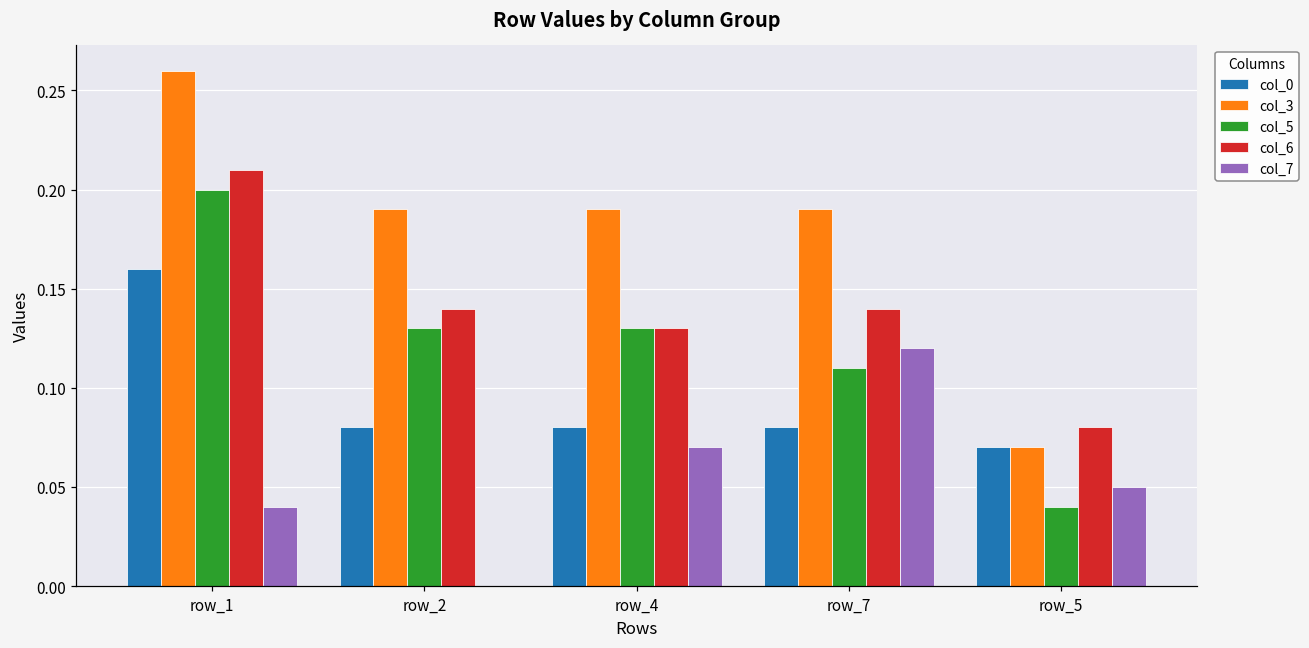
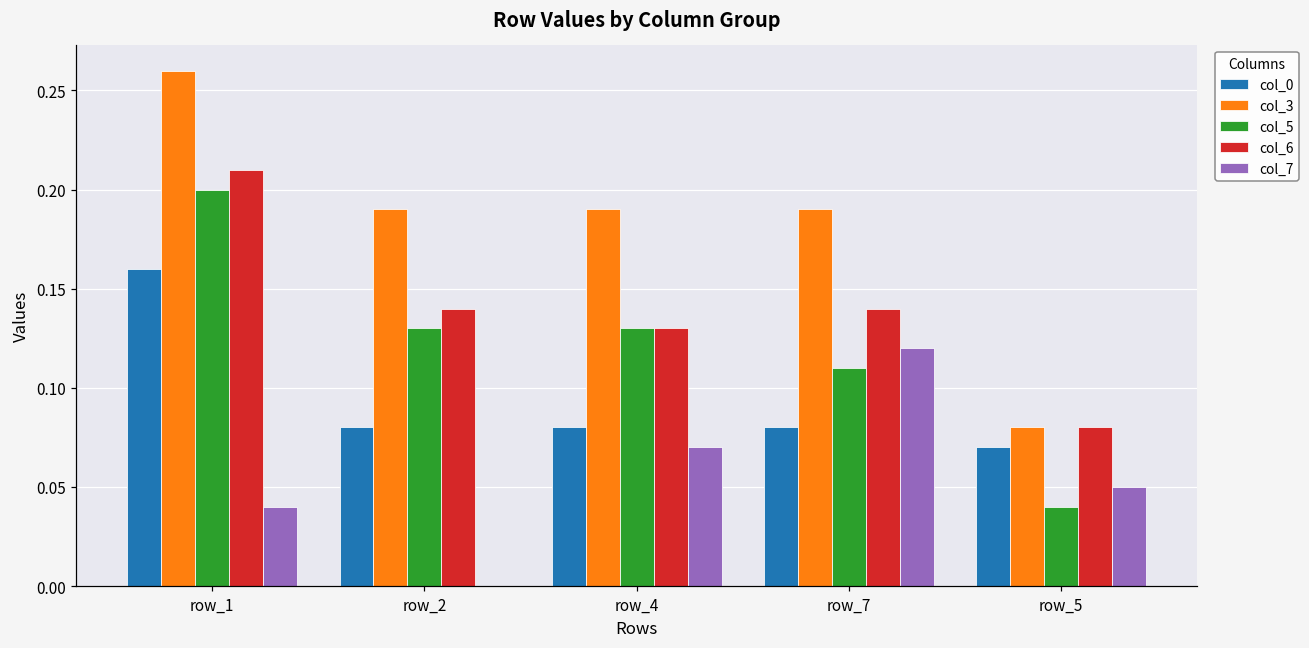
col_3, row_5: 0.07 -> 0.08
